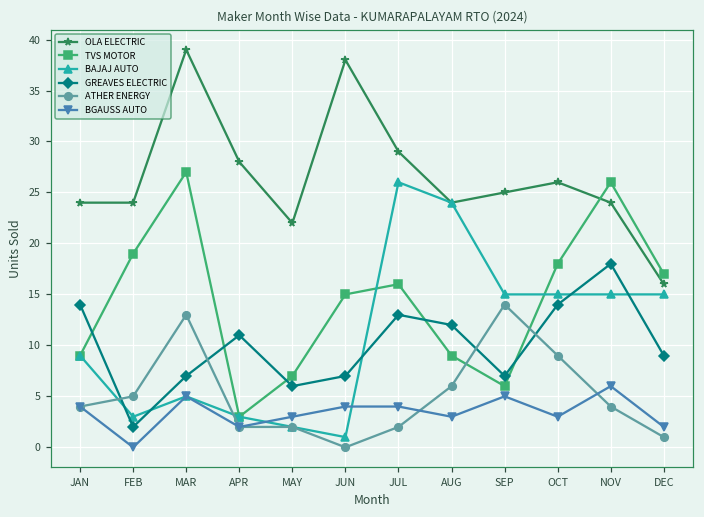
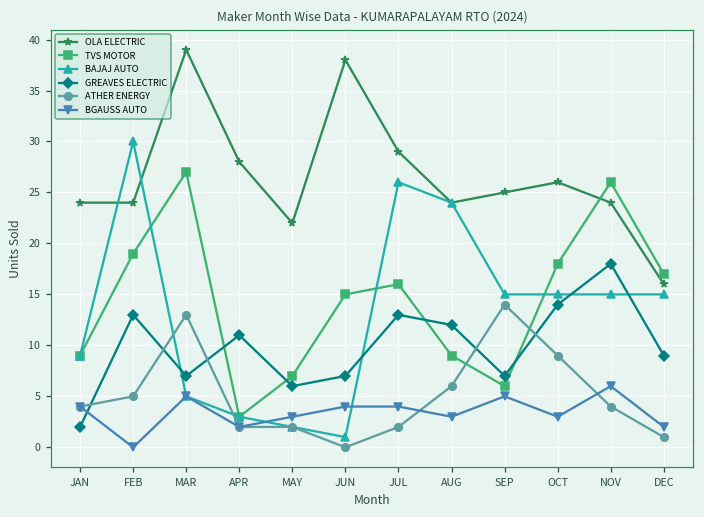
GREAVES ELECTRIC, JAN: 14 -> 2
BAJAJ AUTO, FEB: 3 -> 30
GREAVES ELECTRIC, FEB: 2 -> 13
